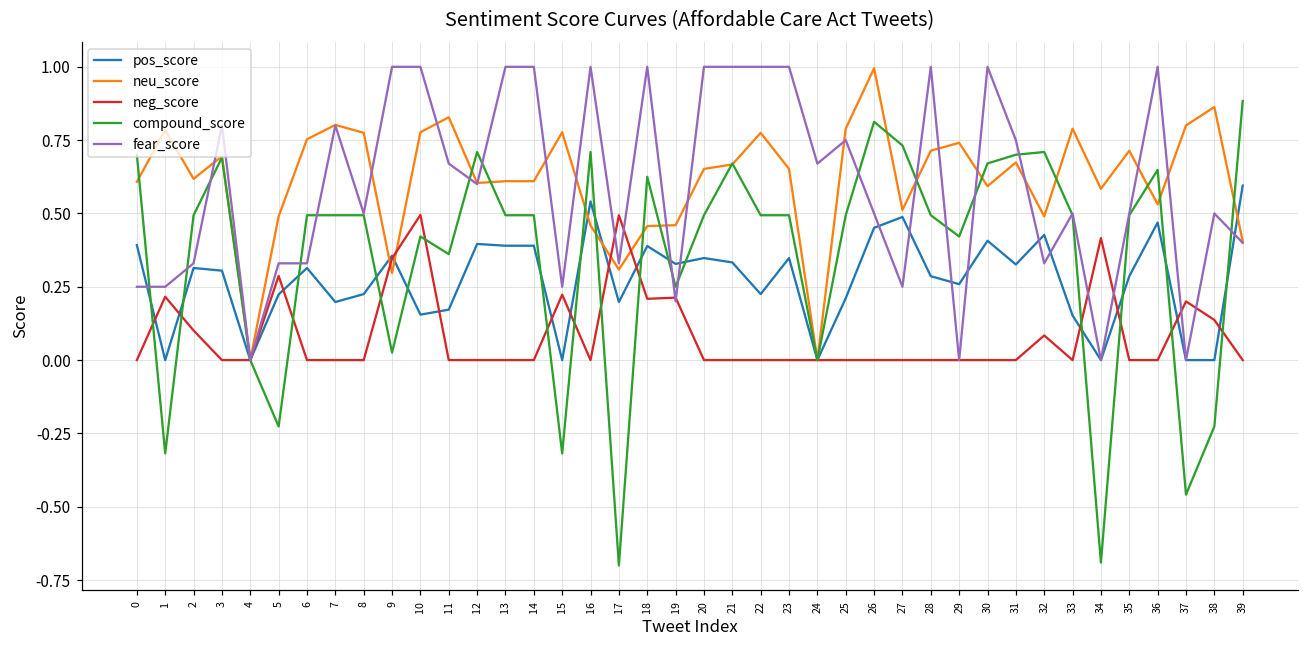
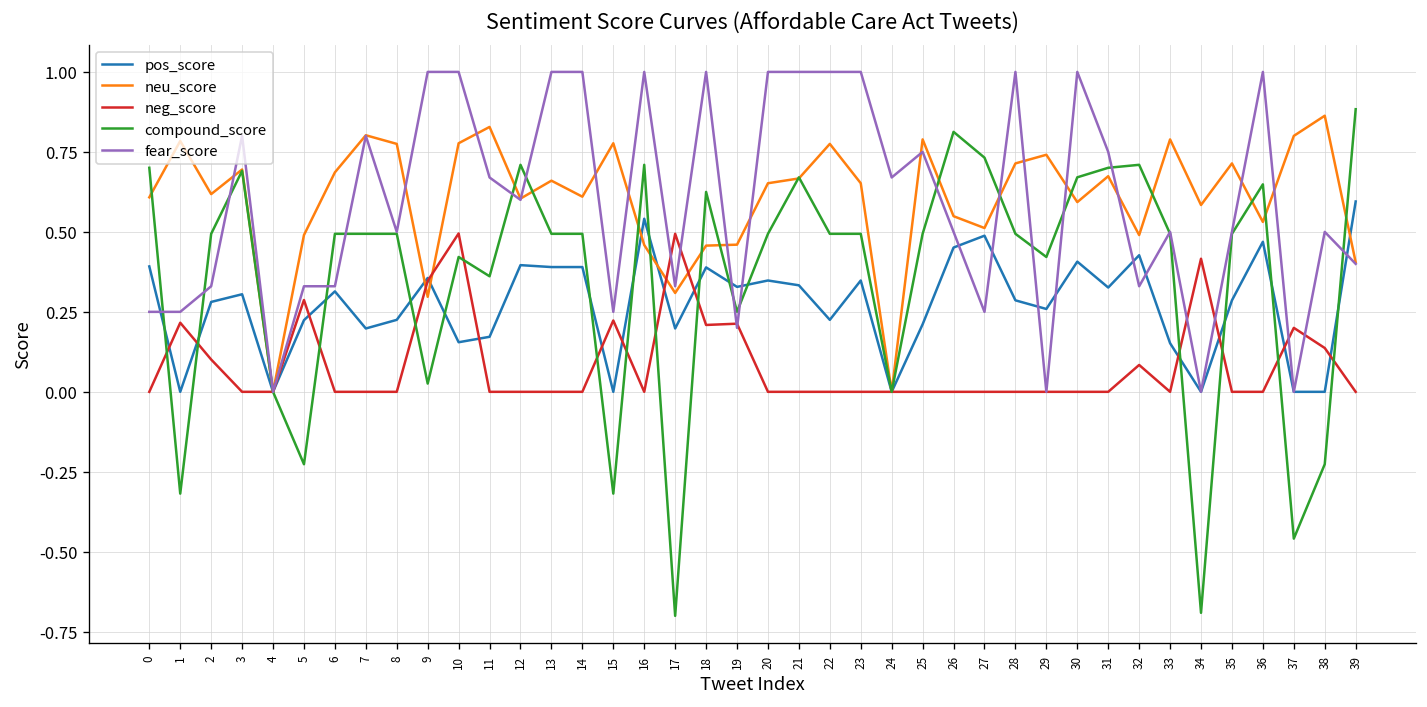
pos_score, 2: 0.31 -> 0.28
neu_score, 6: 0.75 -> 0.69
neu_score, 13: 0.61 -> 0.66
neu_score, 26: 1.00 -> 0.55
